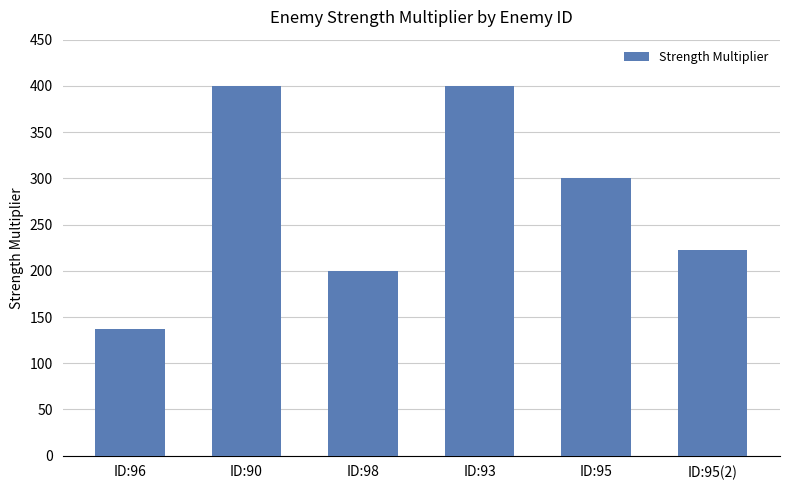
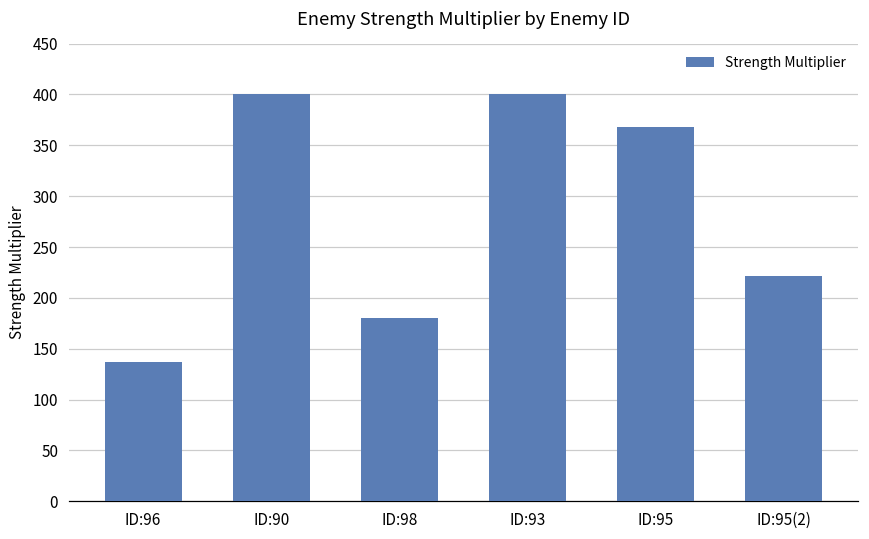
ID:98: 200 -> 180
ID:95: 300 -> 370
